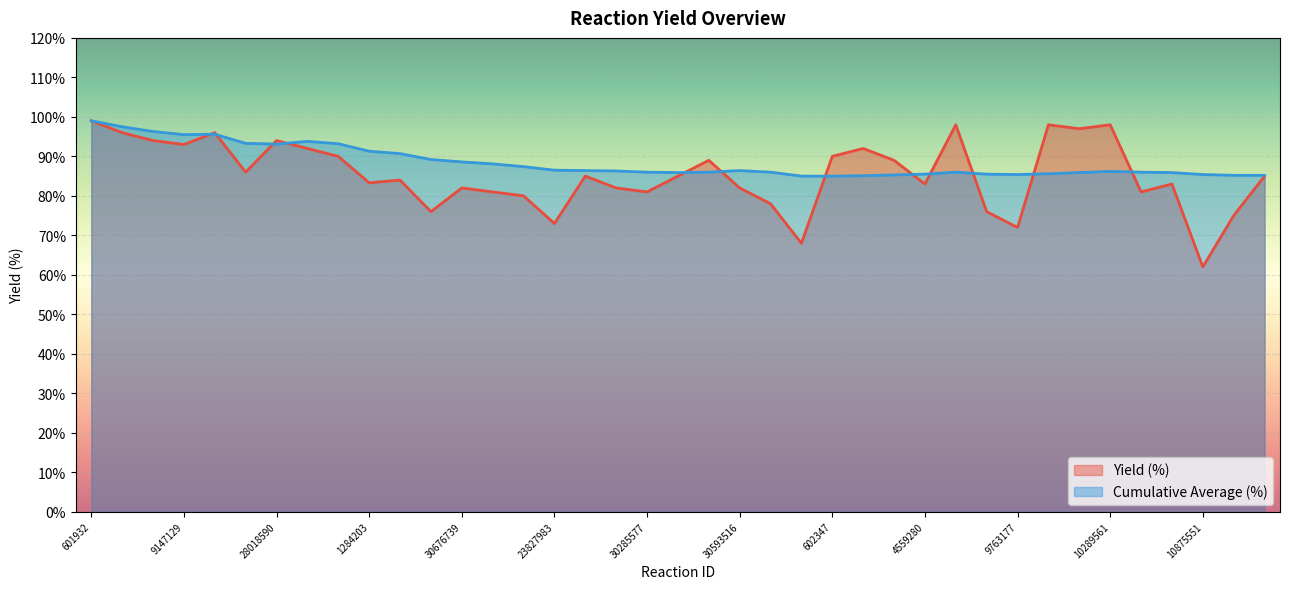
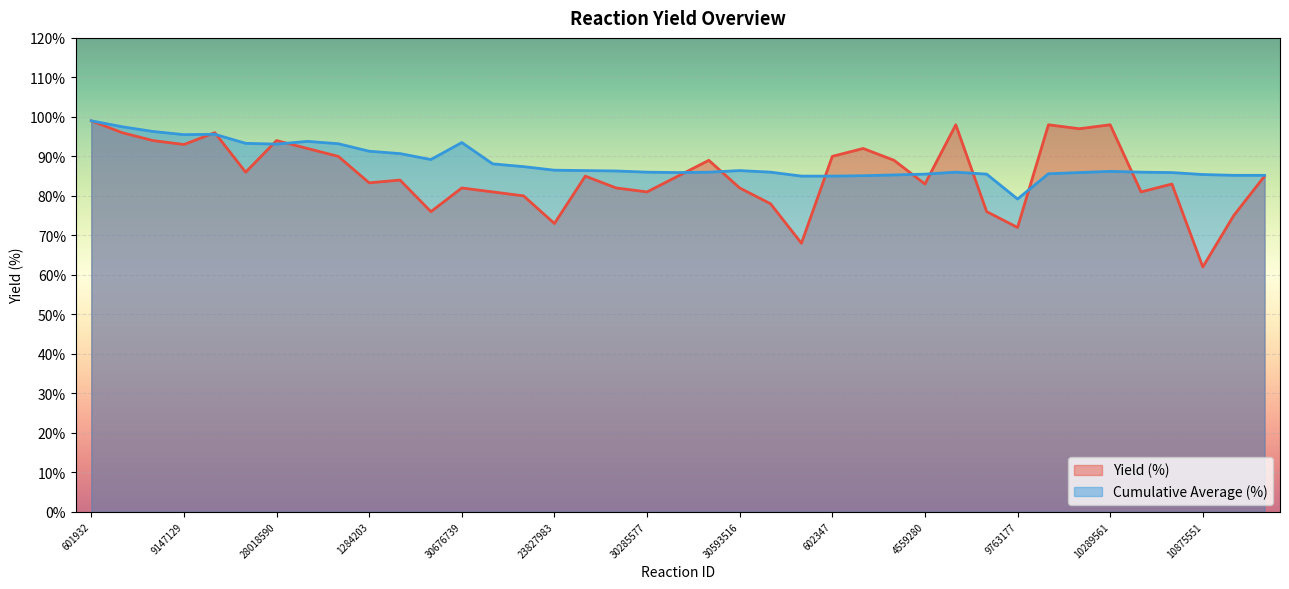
Cumulative Average (%), 30676739: 89% -> 94%
Cumulative Average (%), 9763177: 85% -> 79%
